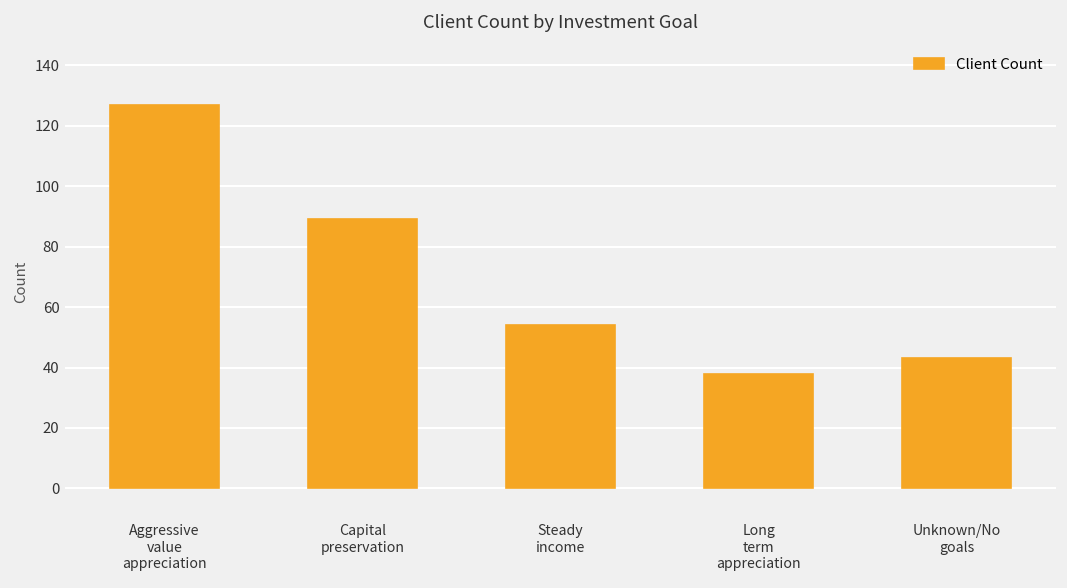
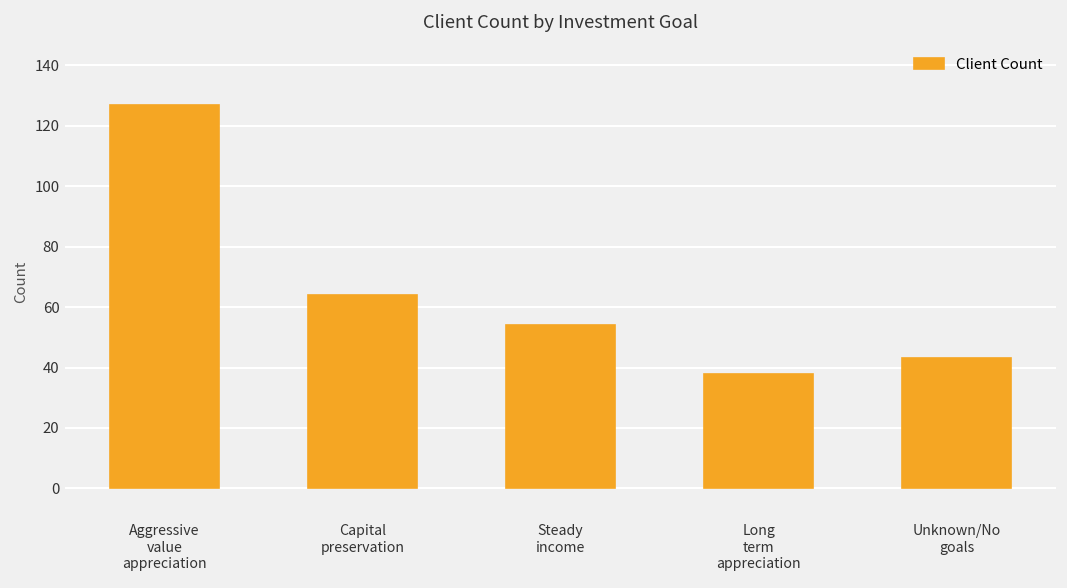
Capital preservation: 89 -> 64
